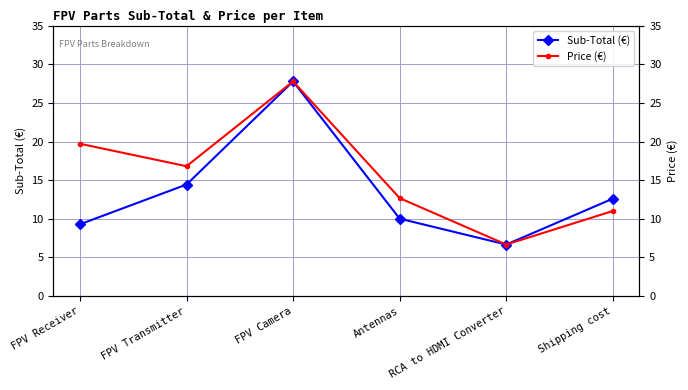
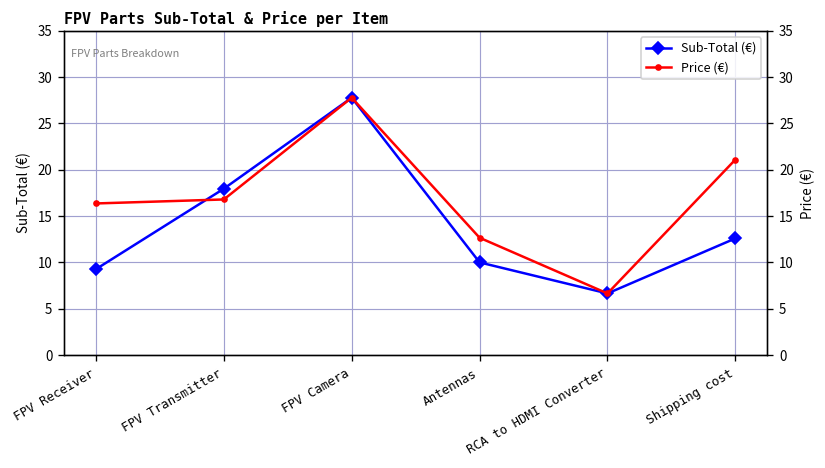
Price (€), FPV Receiver: 20 -> 16
Sub-Total (€), FPV Transmitter: 14 -> 18
Price (€), Shipping cost: 11 -> 21
